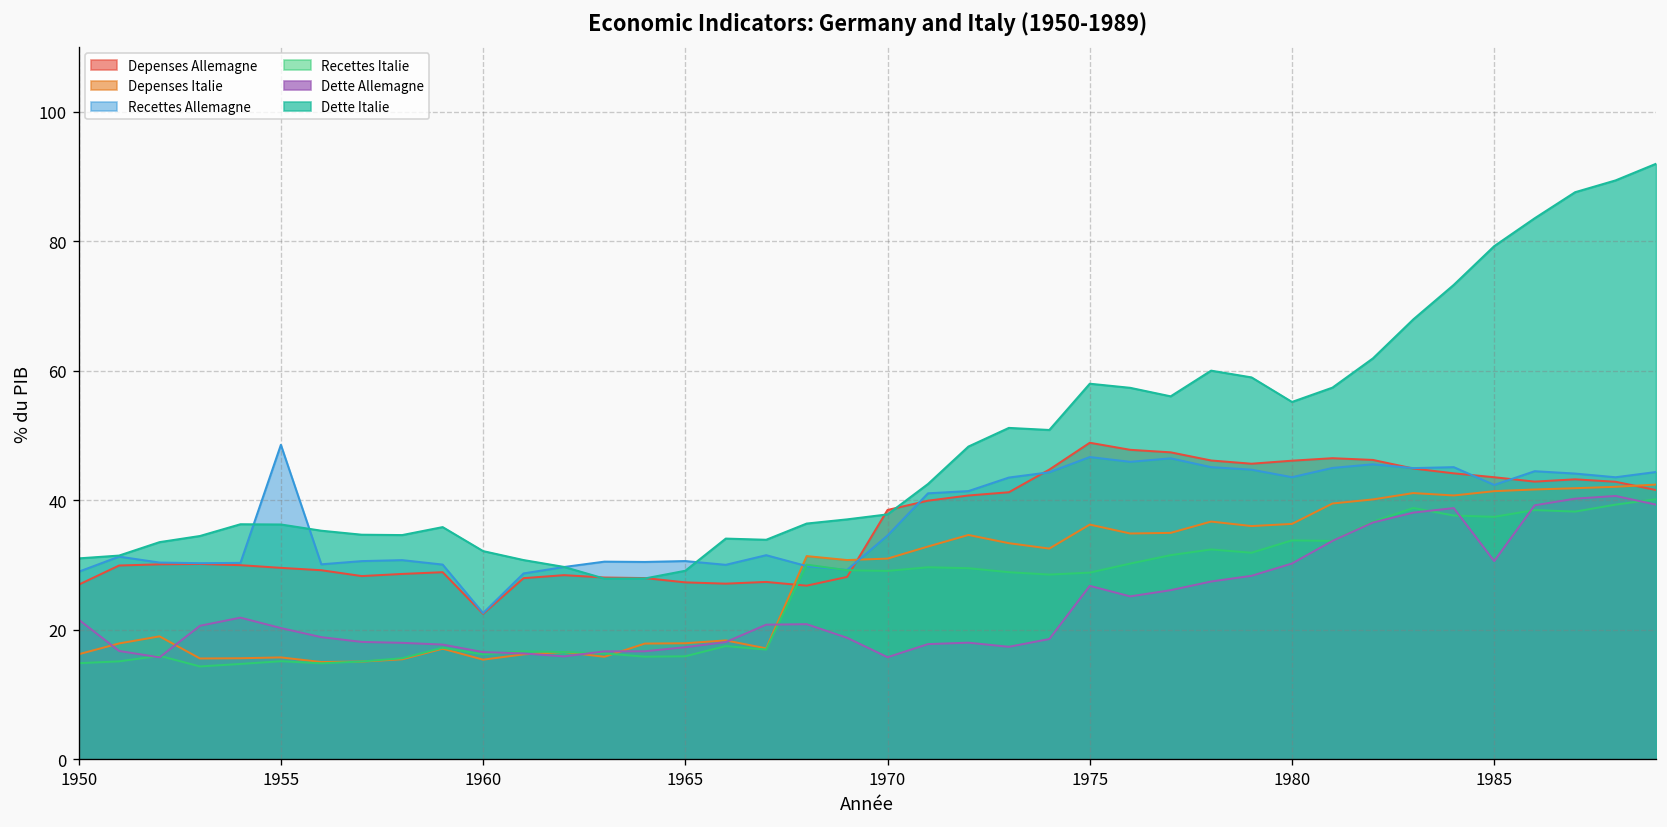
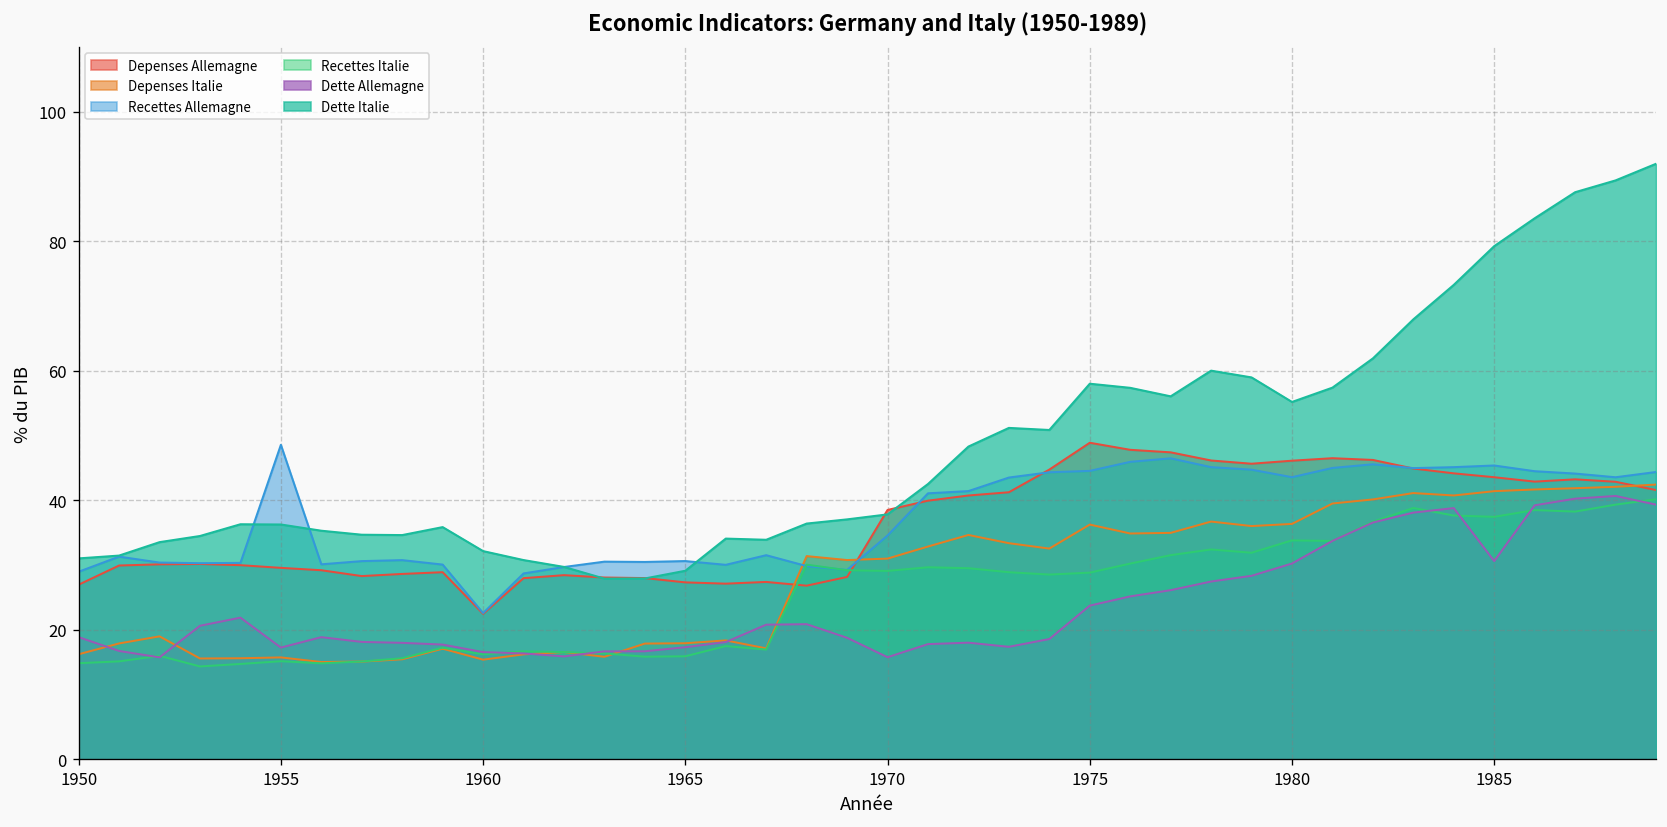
Dette Allemagne, 1950: 22 -> 19
Dette Allemagne, 1955: 20 -> 17
Recettes Allemagne, 1975: 47 -> 45
Dette Allemagne, 1975: 27 -> 24
Recettes Allemagne, 1985: 42 -> 45
